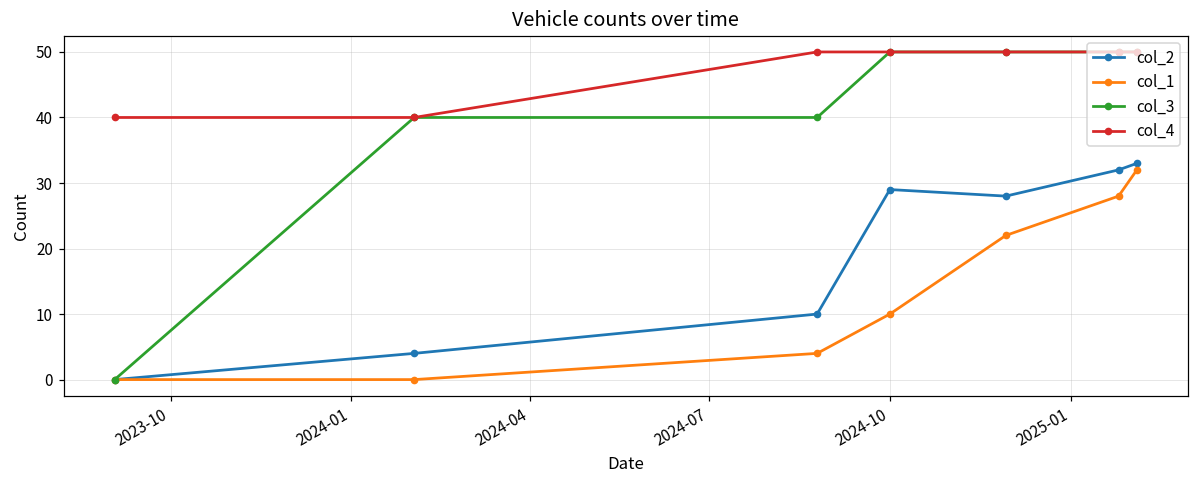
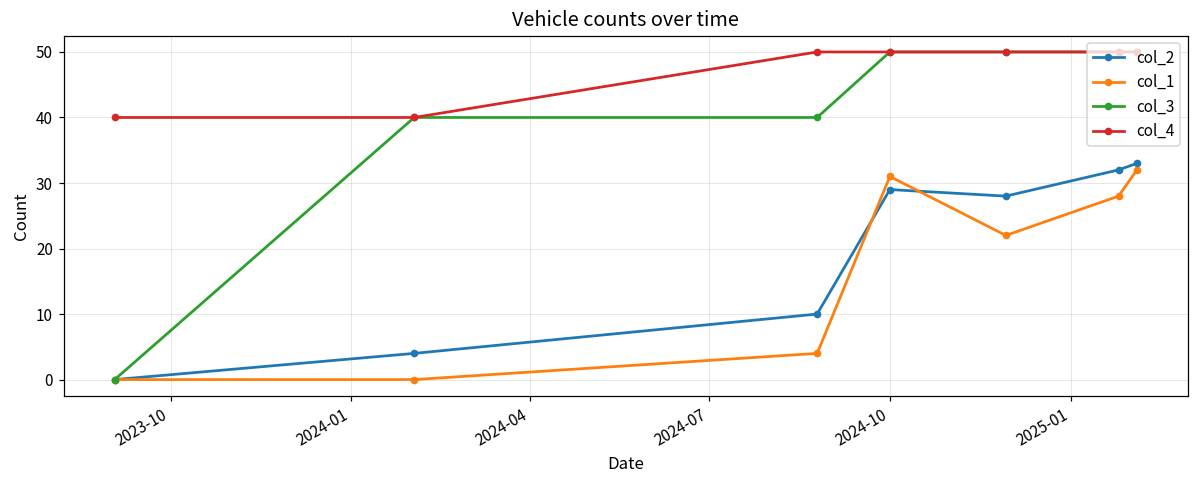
col_1, 2024-10: 10 -> 31
